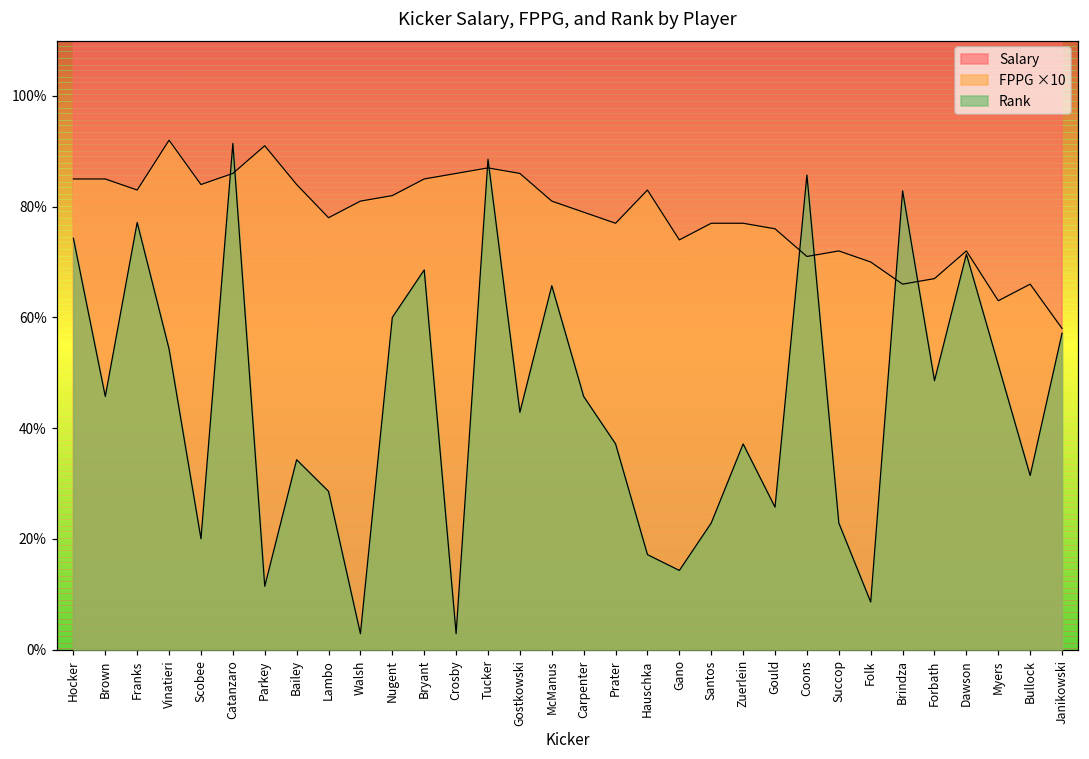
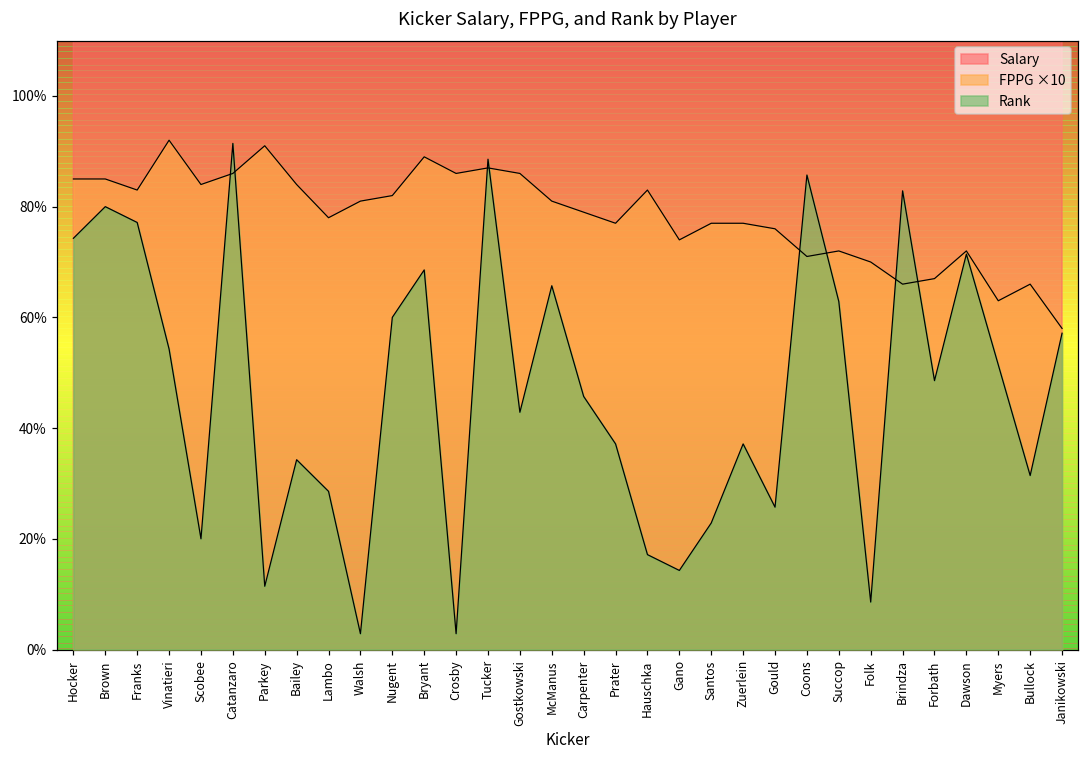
Rank, Brown: 46% -> 80%
FPPG ×10, Bryant: 85% -> 89%
Rank, Succop: 23% -> 63%
